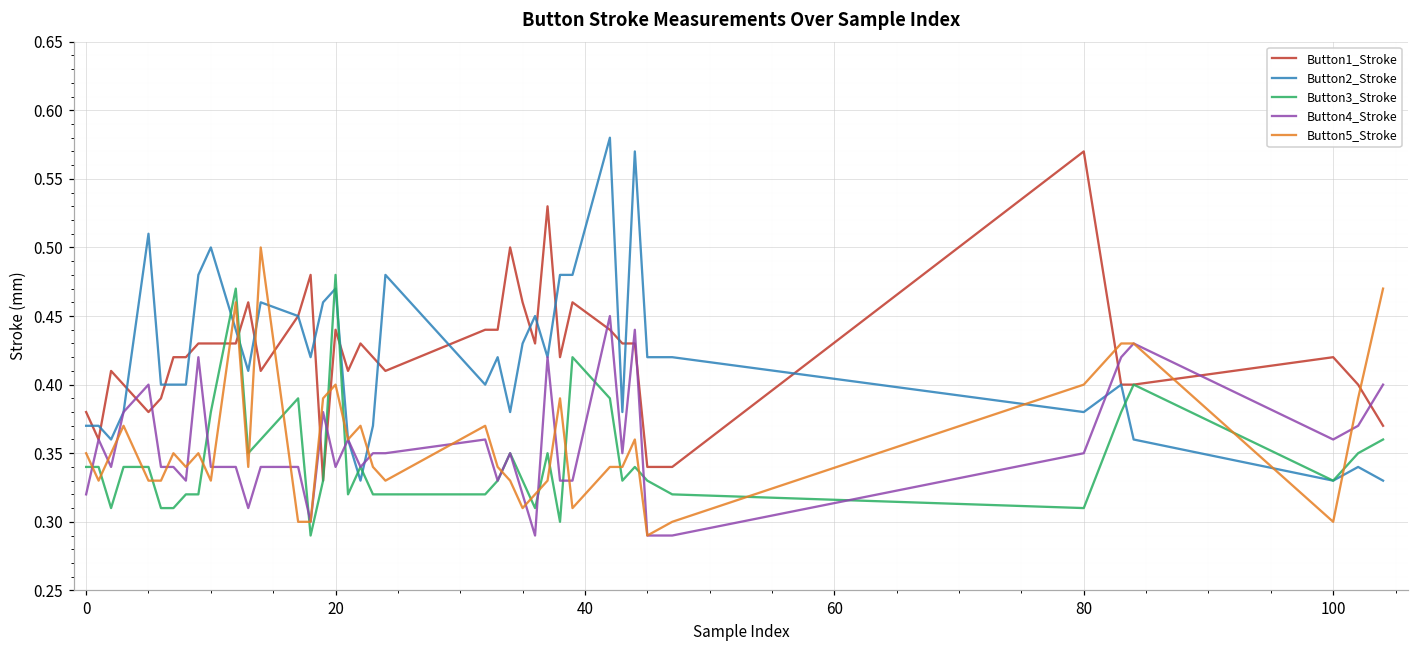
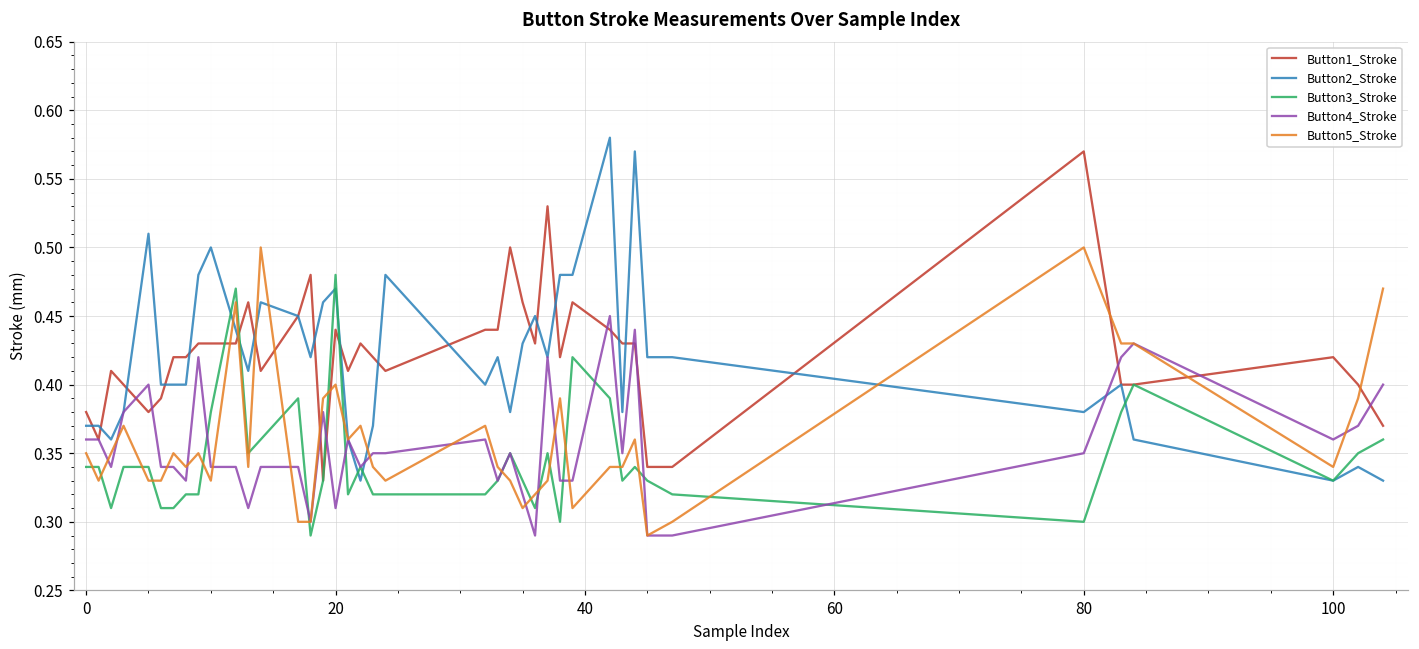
Button4_Stroke, 0: 0.32 -> 0.36
Button4_Stroke, 20: 0.34 -> 0.31
Button3_Stroke, 80: 0.31 -> 0.30
Button5_Stroke, 80: 0.4 -> 0.5
Button5_Stroke, 100: 0.30 -> 0.34
